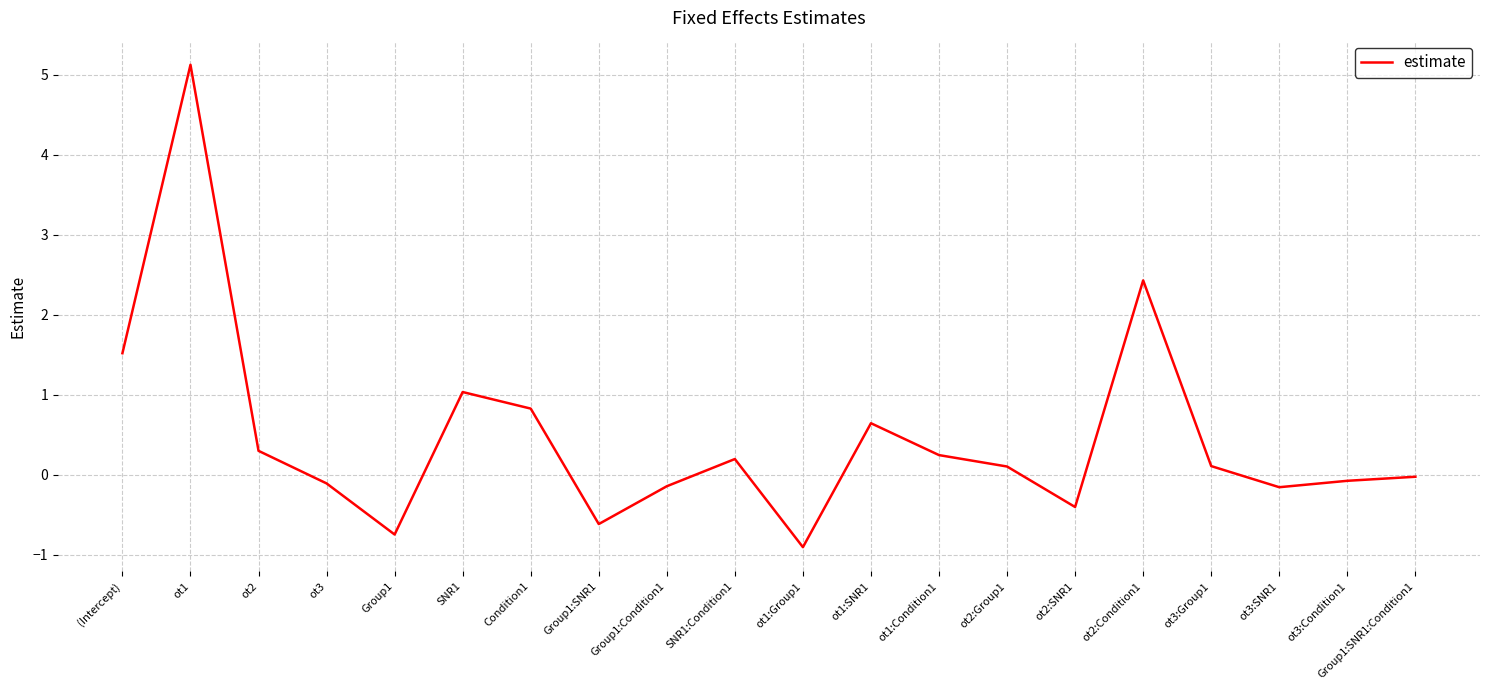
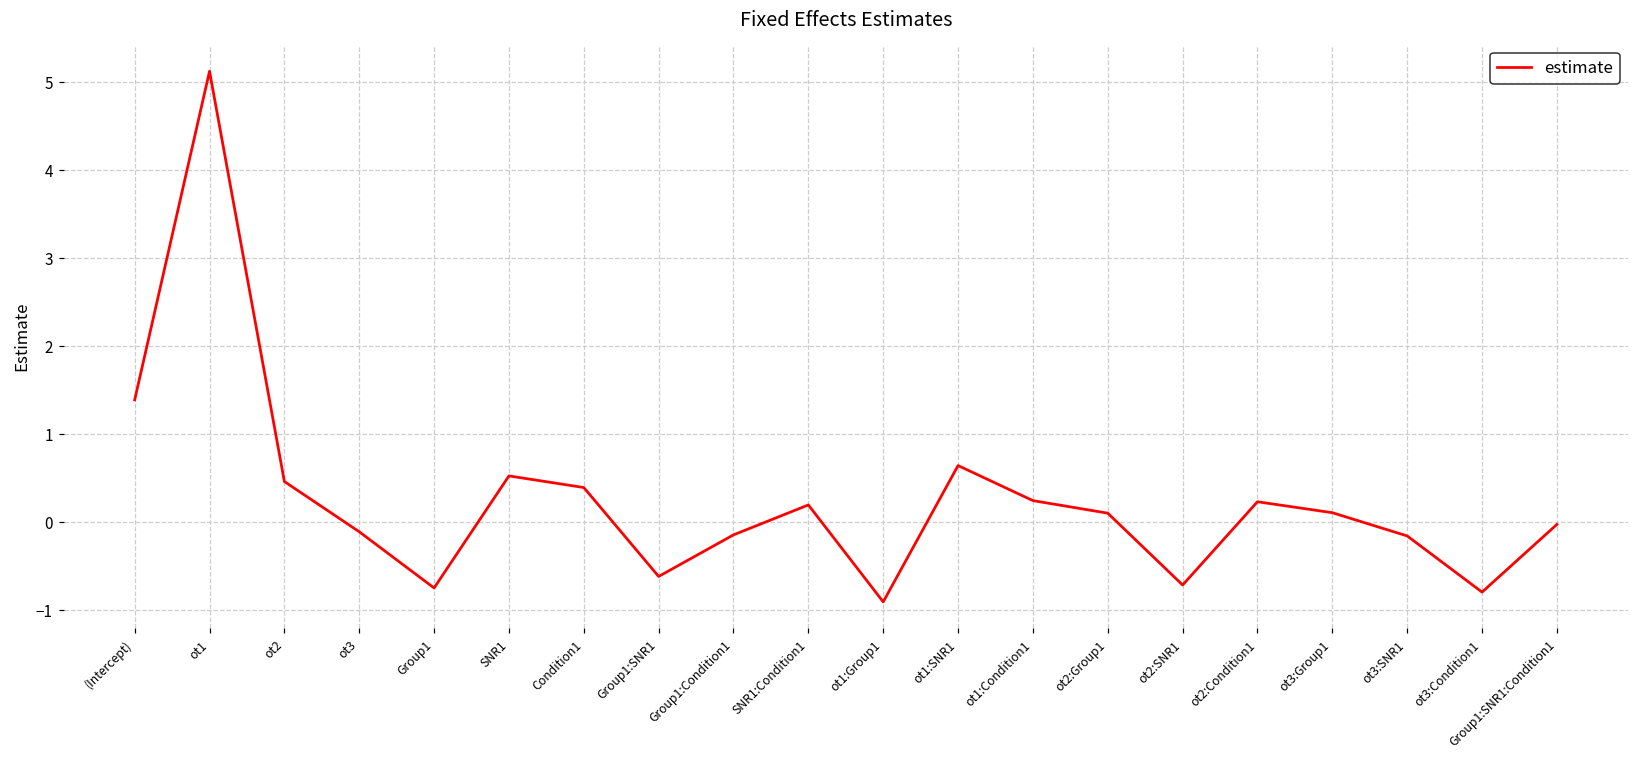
(Intercept): 1.5 -> 1.4
ot2: 0.3 -> 0.5
SNR1: 1.0 -> 0.5
Condition1: 0.8 -> 0.4
ot2:SNR1: -0.4 -> -0.7
ot2:Condition1: 2.4 -> 0.2
ot3:Condition1: -0.1 -> -0.8
